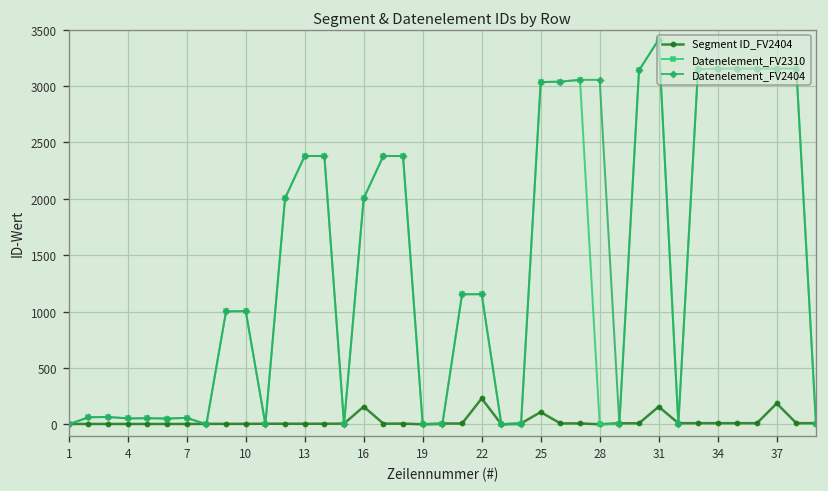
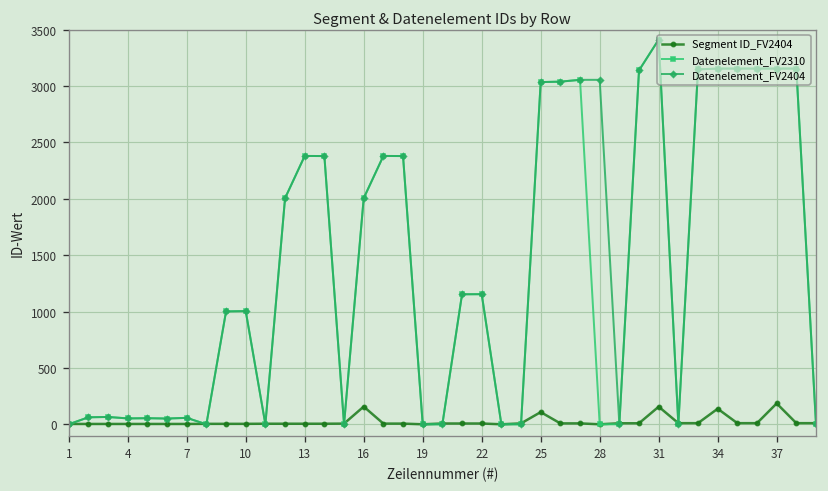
Segment ID_FV2404, 22: 200 -> 0
Segment ID_FV2404, 34: 0 -> 100
